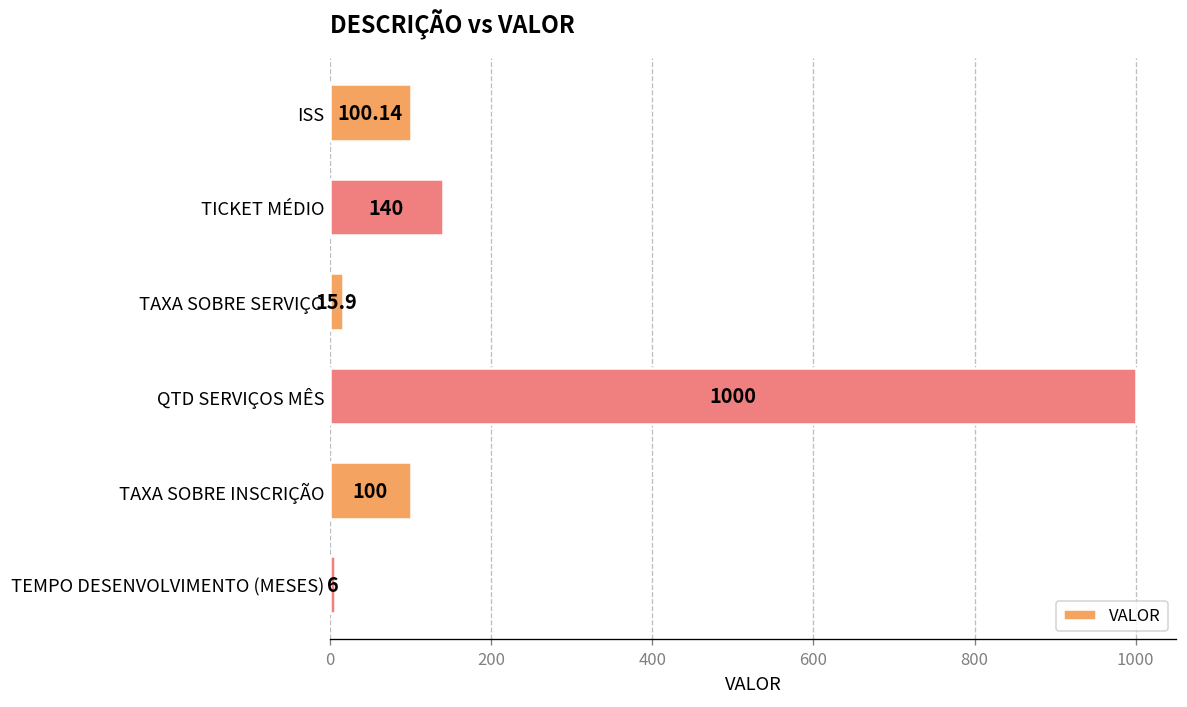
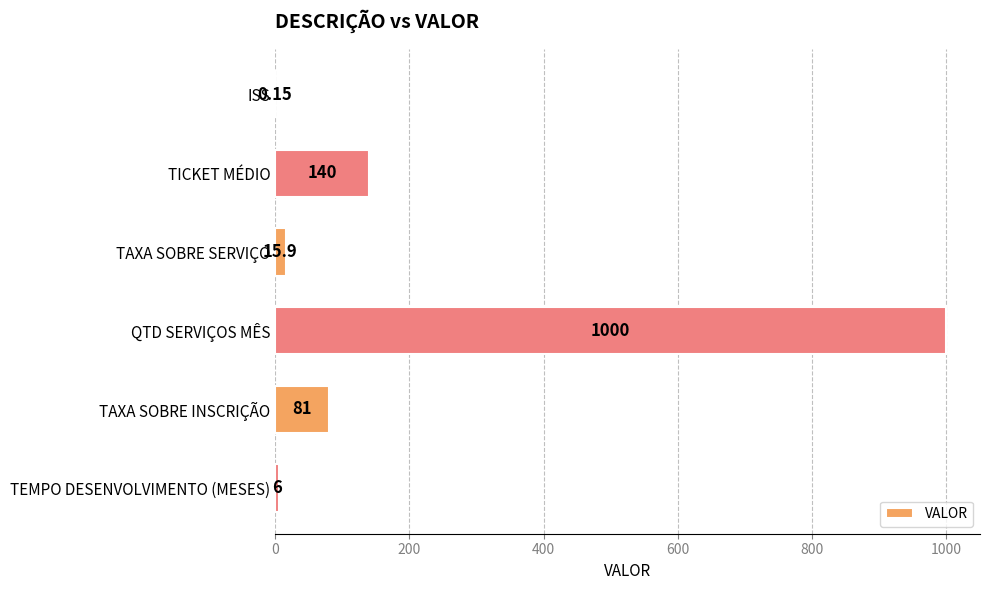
ISS: 100.14 -> 0.15
TAXA SOBRE INSCRIÇÃO: 100 -> 81
